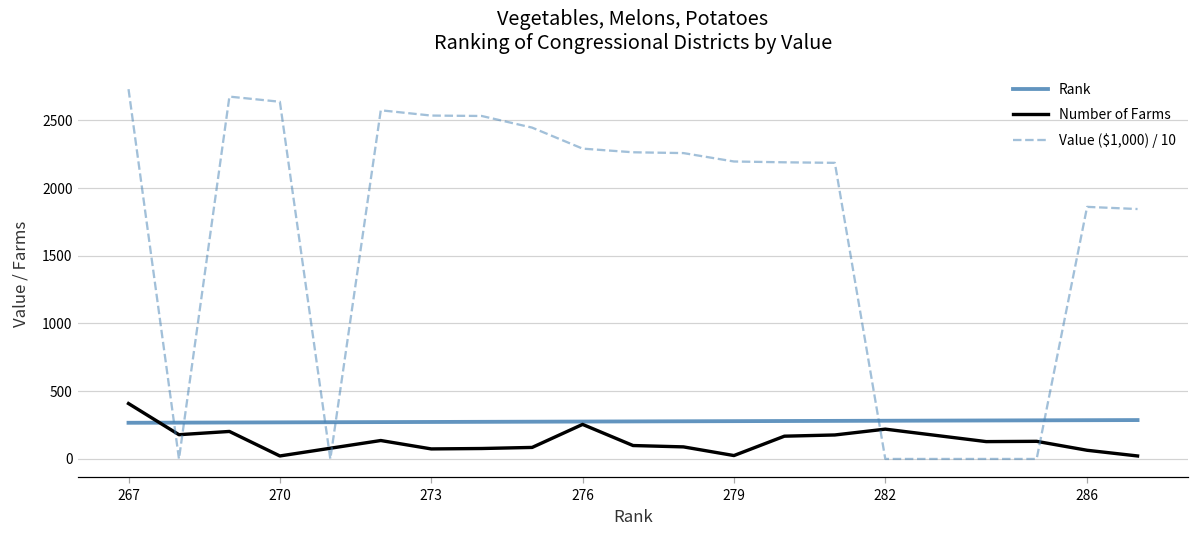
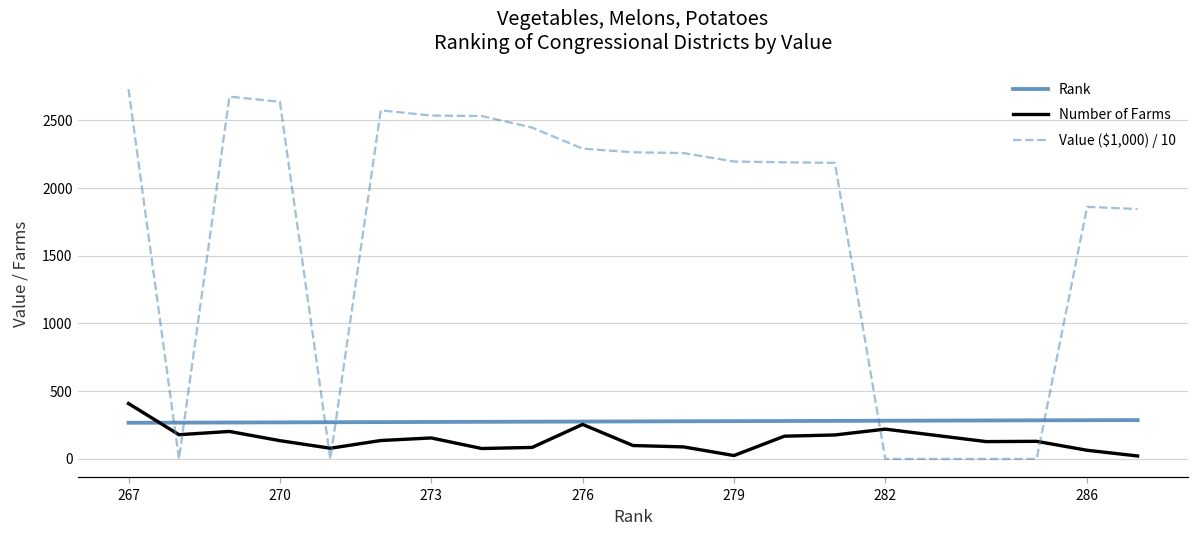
Number of Farms, 270: 20 -> 140
Number of Farms, 273: 70 -> 160
